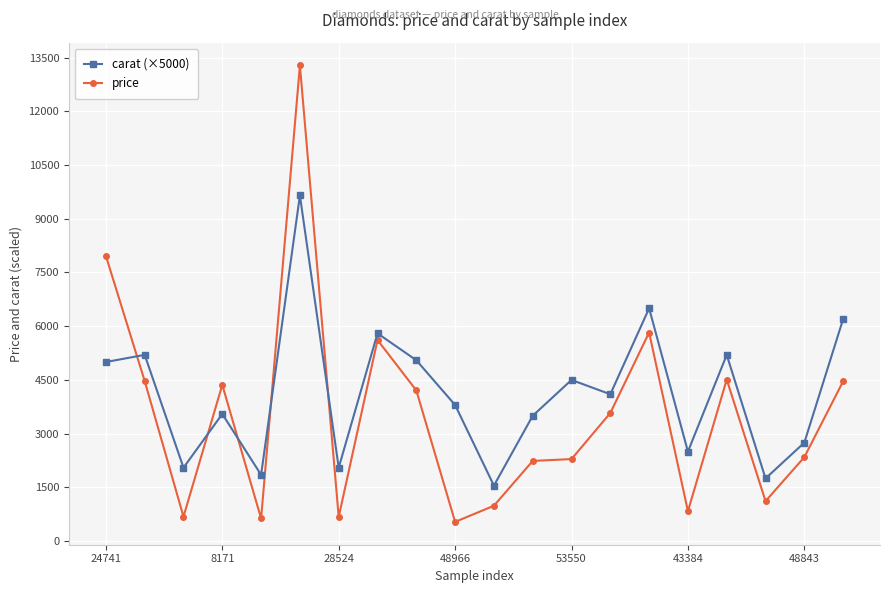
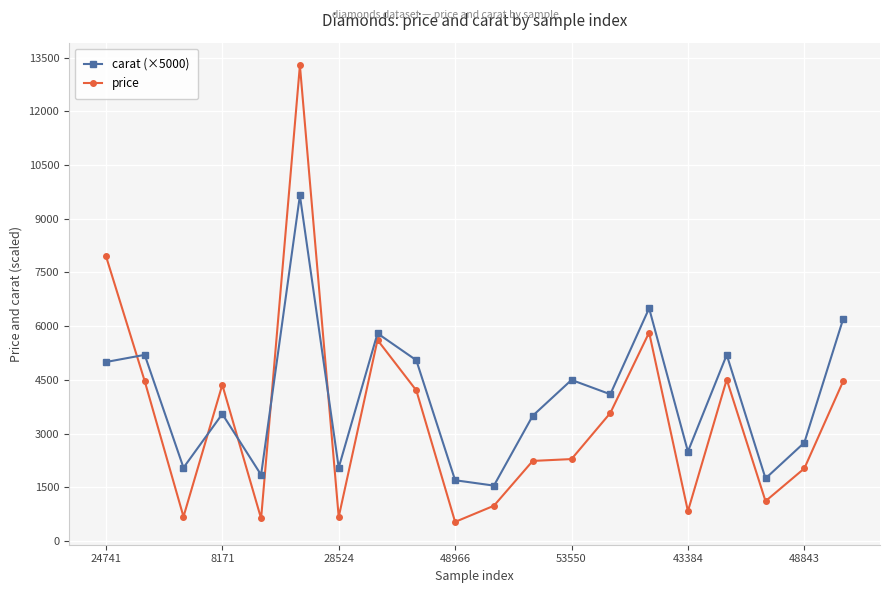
carat (×5000), 48966: 3800 -> 1700
price, 48843: 2300 -> 2000
